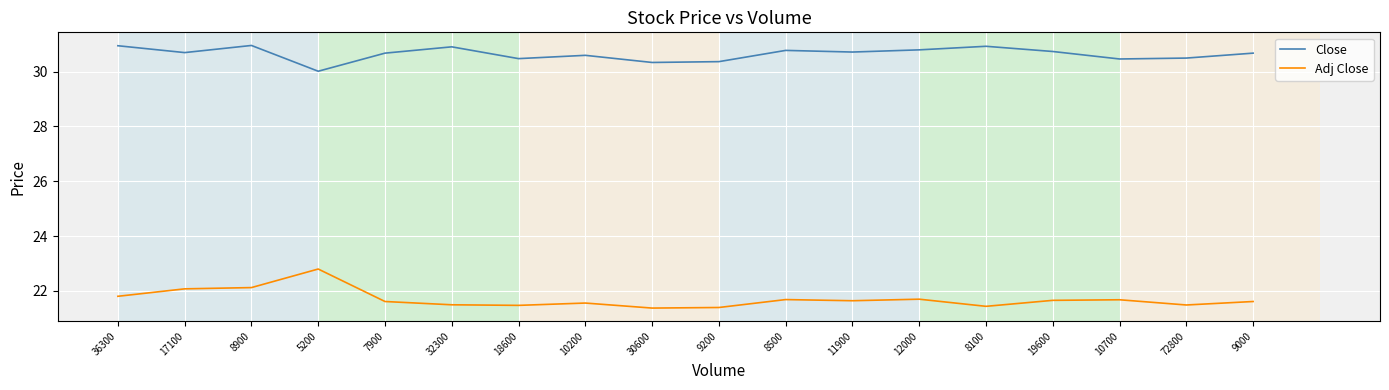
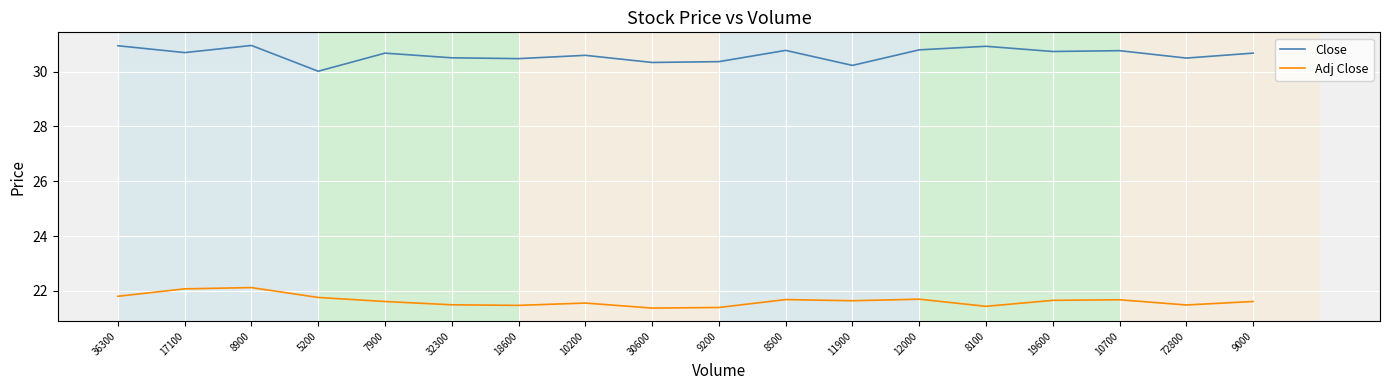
Adj Close, 5200: 22.8 -> 21.8
Close, 32300: 30.9 -> 30.5
Close, 11900: 30.7 -> 30.2
Close, 10700: 30.5 -> 30.8
